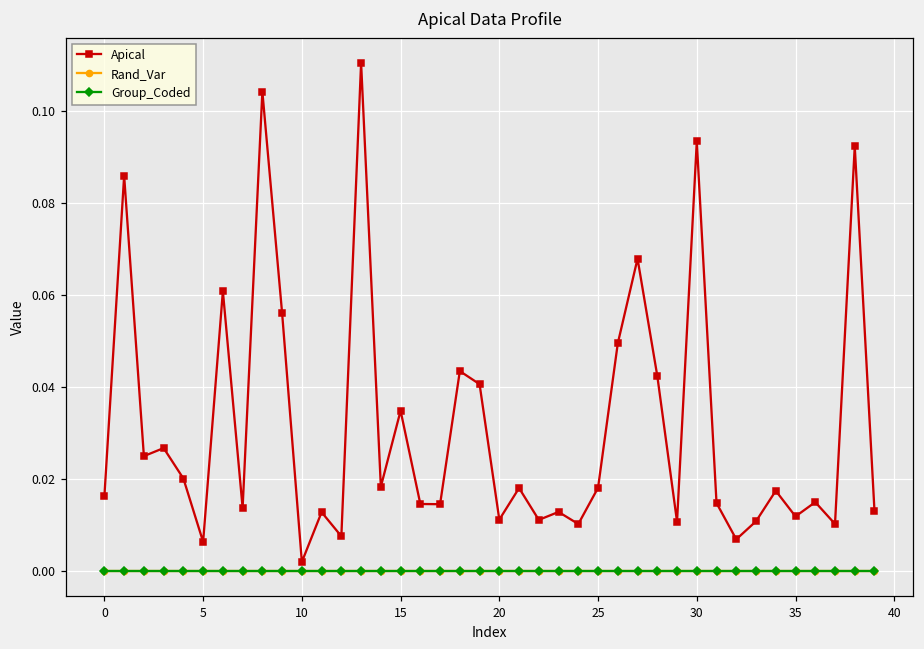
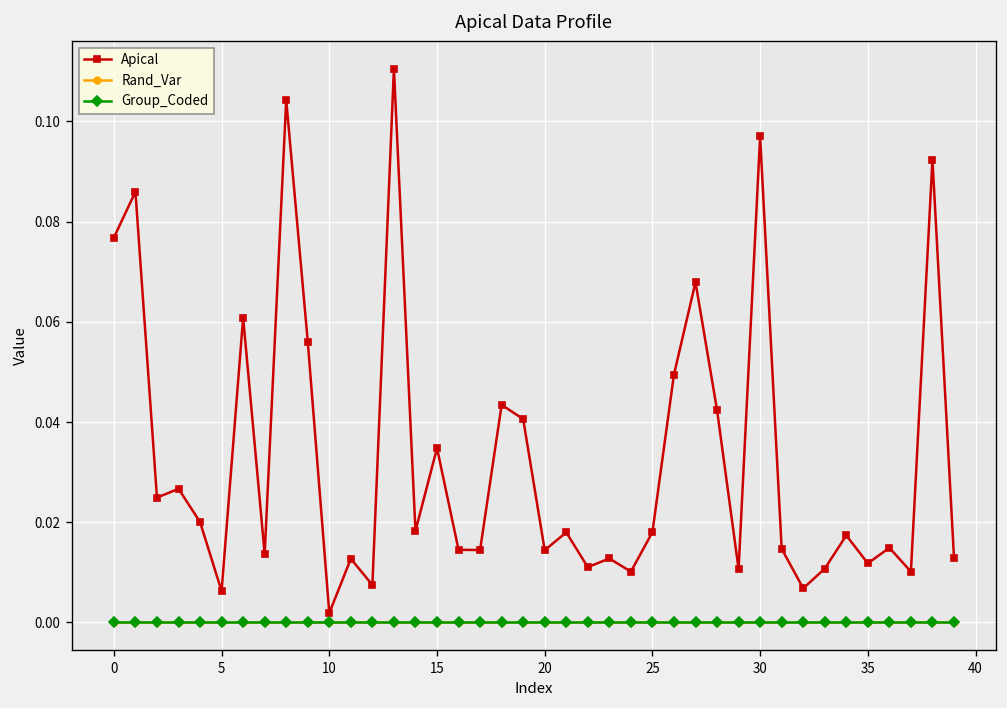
Apical, 0: 0.016 -> 0.077
Apical, 20: 0.011 -> 0.014
Apical, 30: 0.093 -> 0.097
